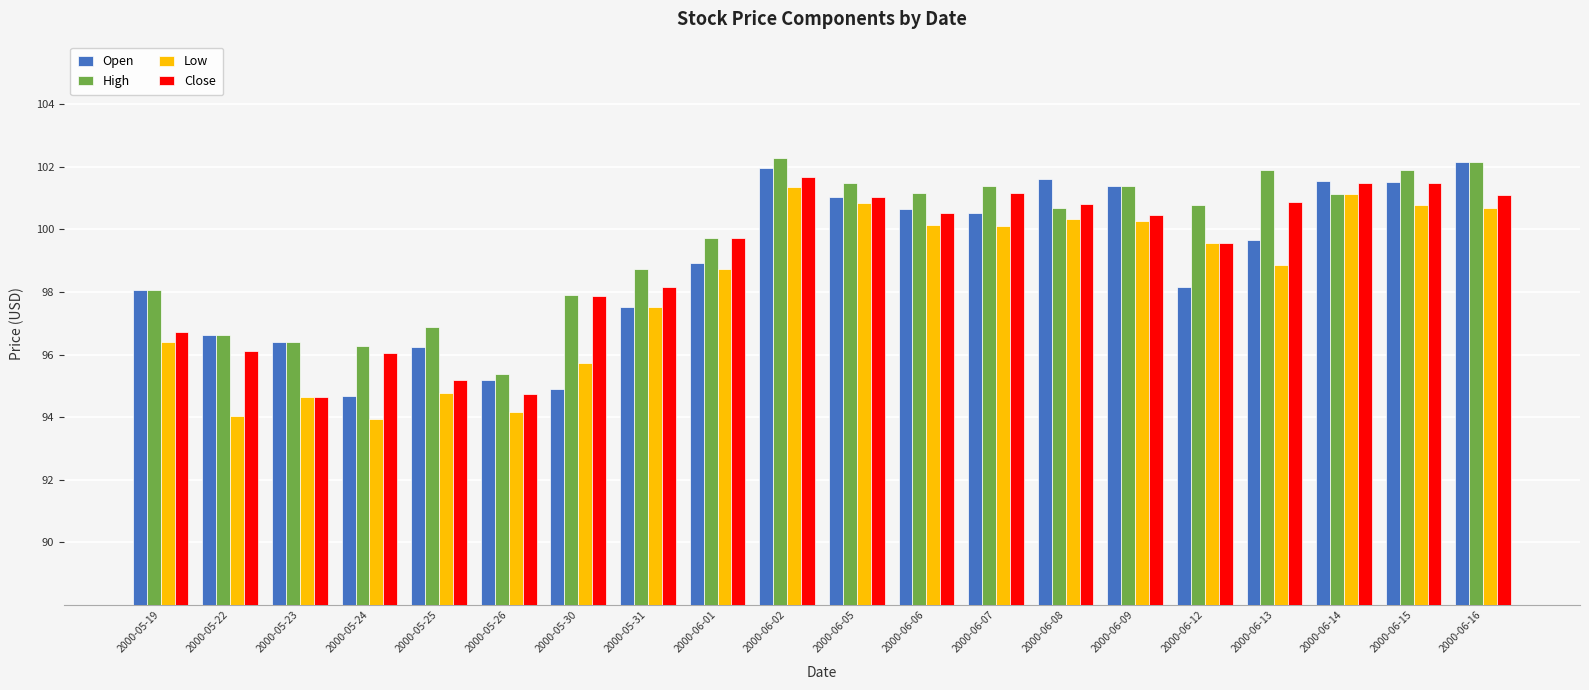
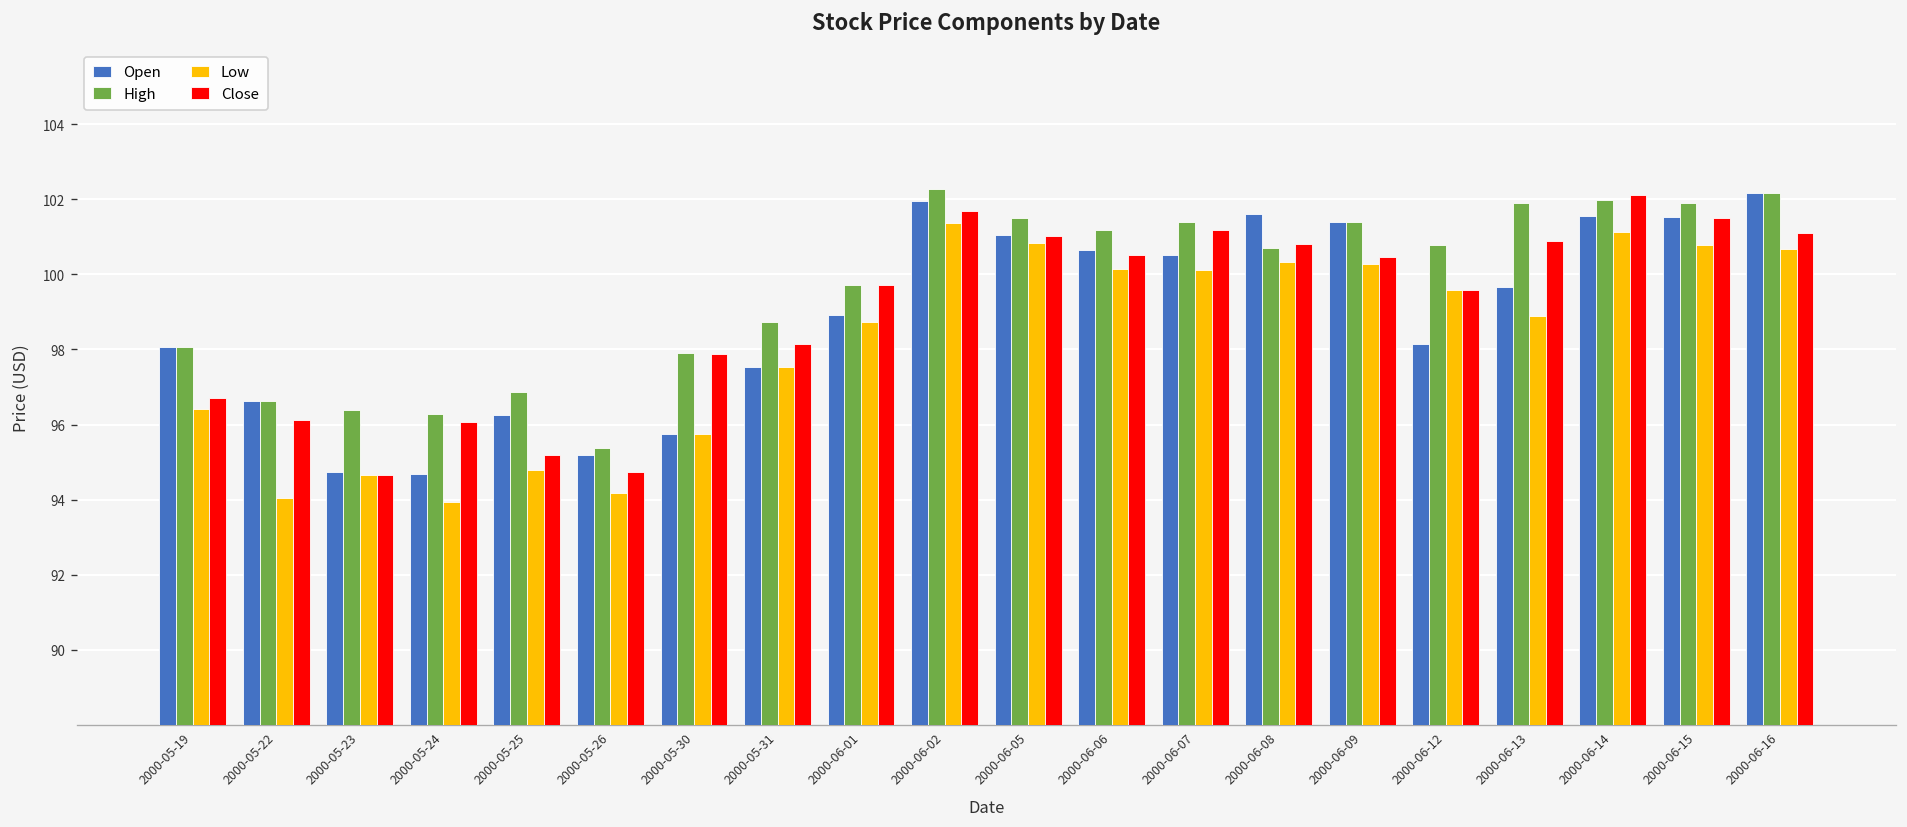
Open, 2000-05-23: 96.4 -> 94.8
Open, 2000-05-30: 94.9 -> 95.7
High, 2000-06-14: 101.1 -> 102.0
Close, 2000-06-14: 101.5 -> 102.1
